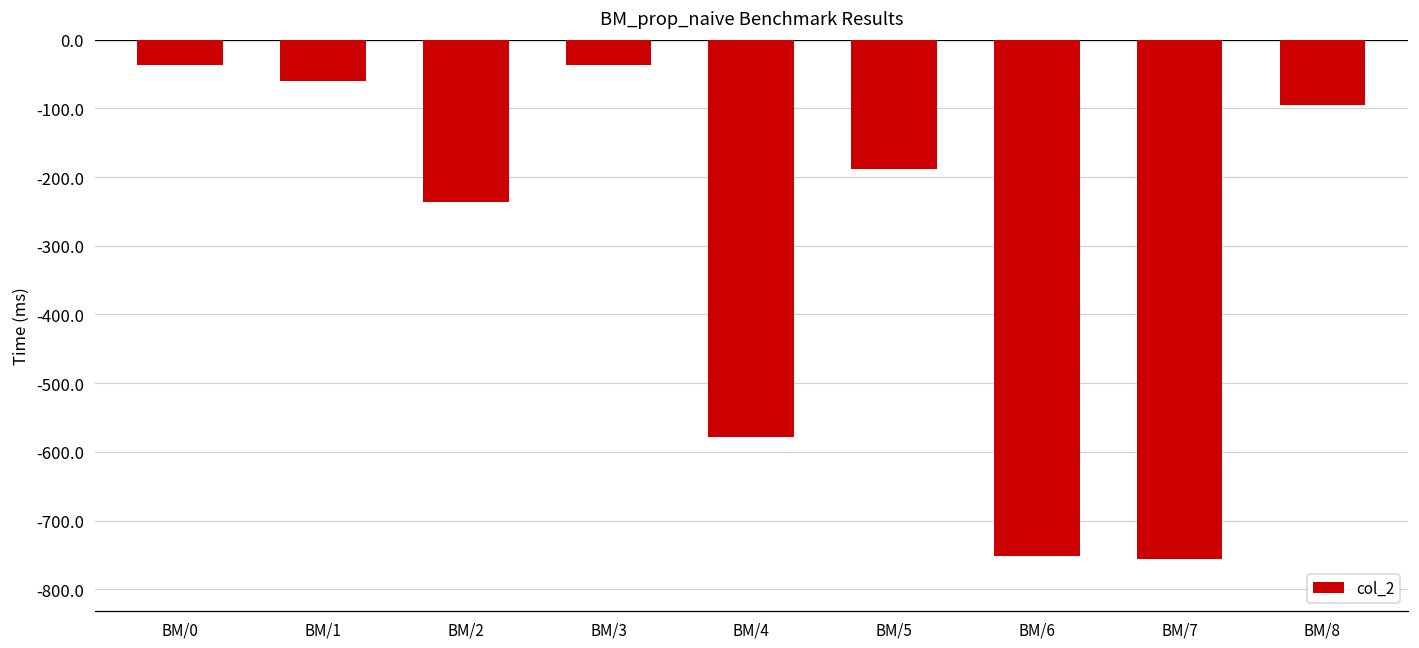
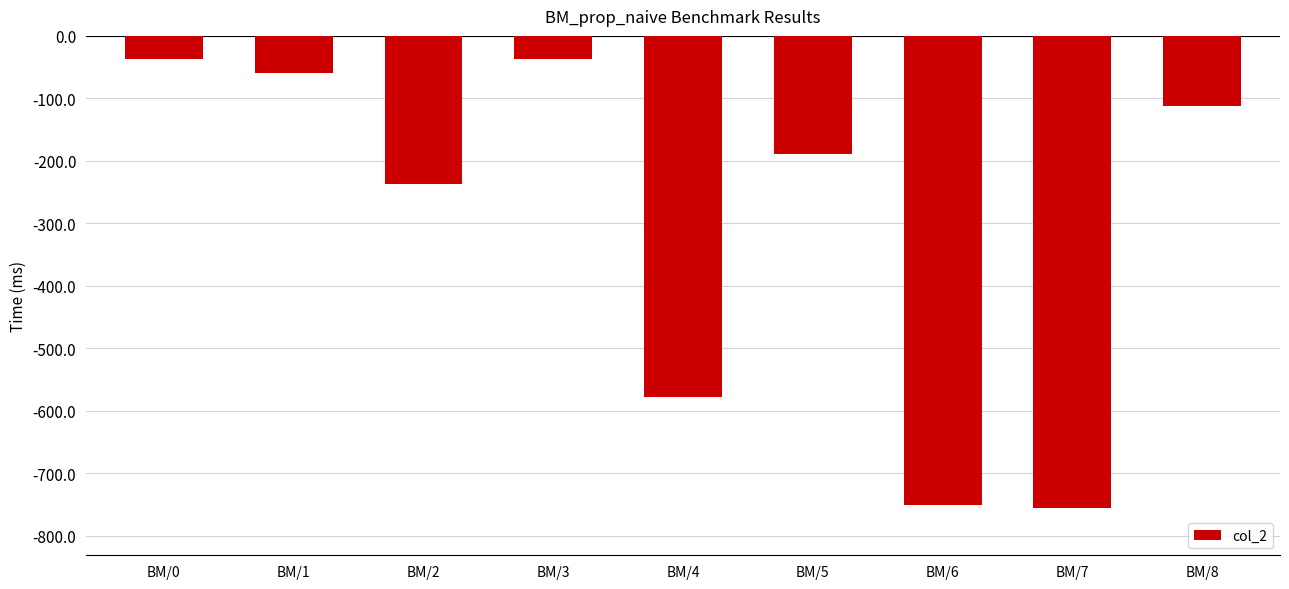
BM/8: -90 -> -110
